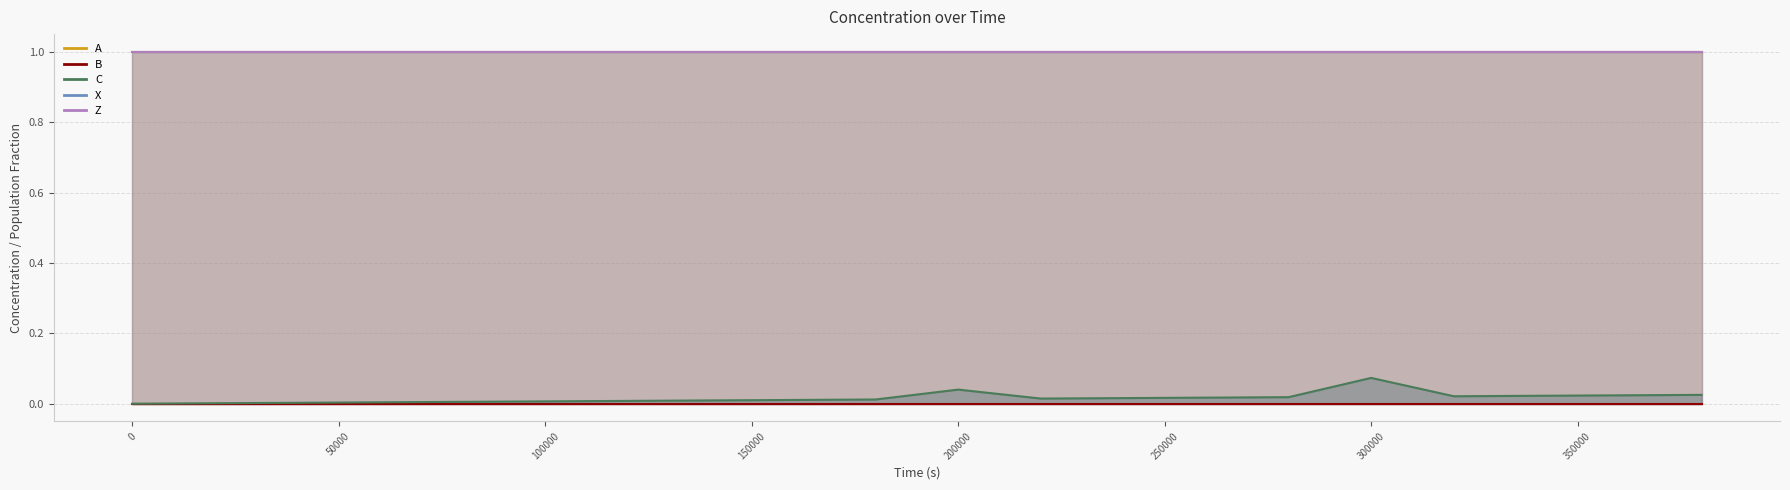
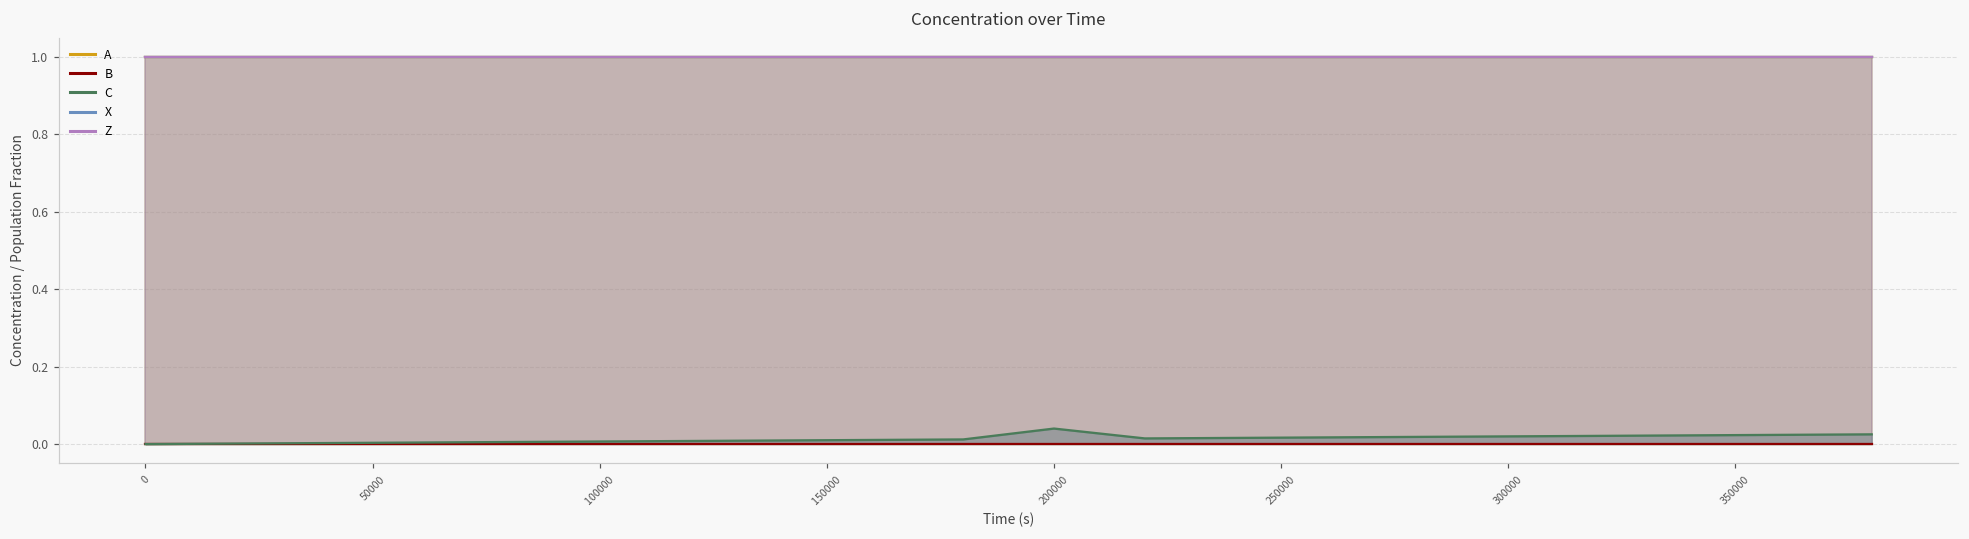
C, 300000: 0.07 -> 0.02
